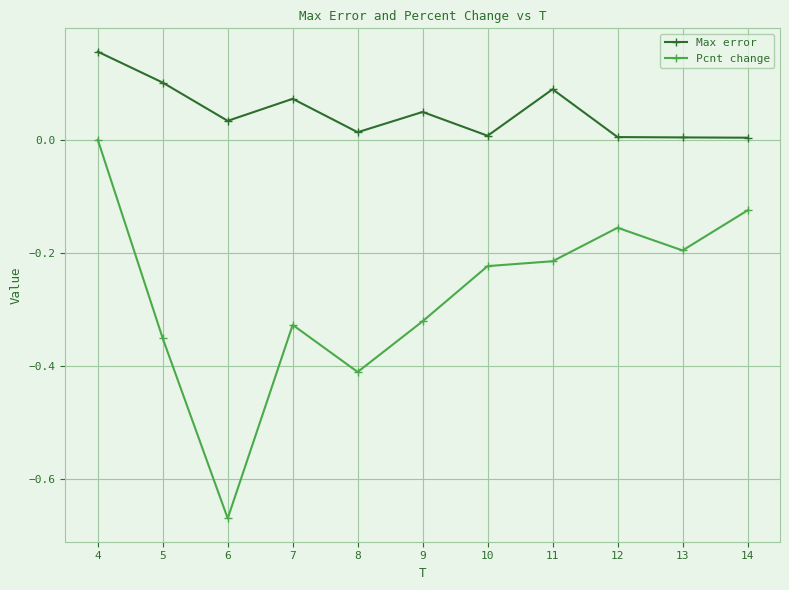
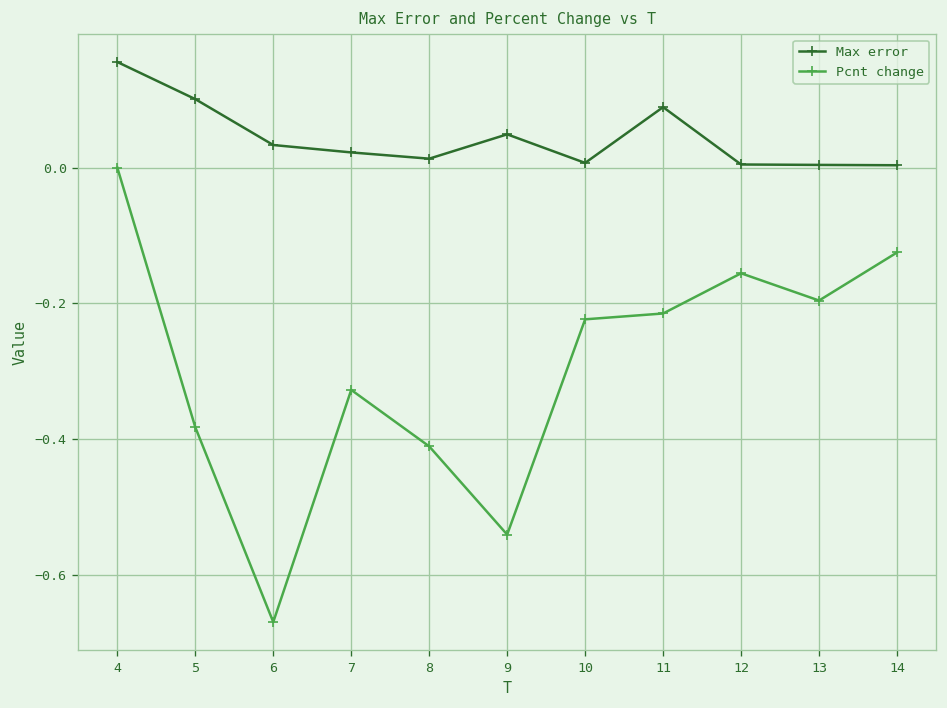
Pcnt change, 5: -0.35 -> -0.38
Max error, 7: 0.07 -> 0.02
Pcnt change, 9: -0.32 -> -0.54
